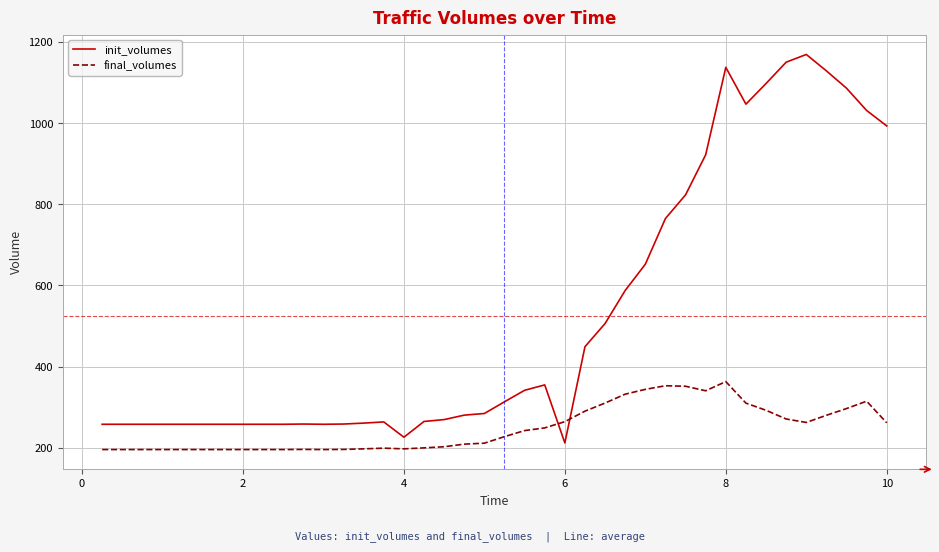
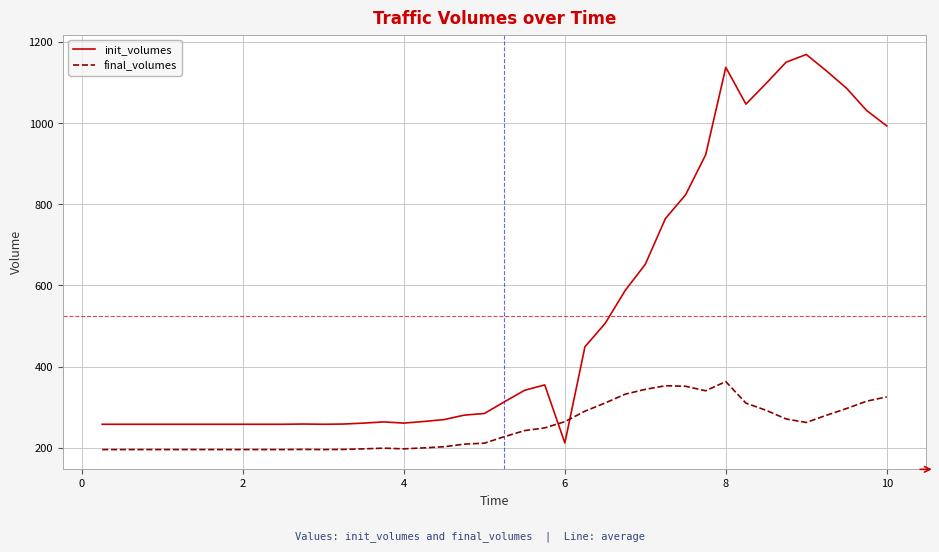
init_volumes, 4: 230 -> 260
final_volumes, 10: 260 -> 330
